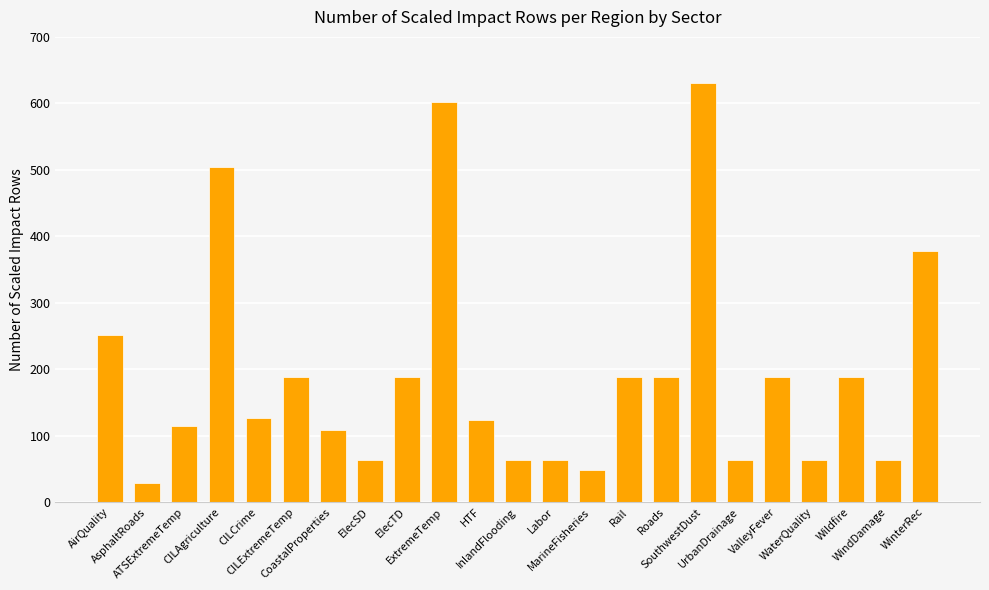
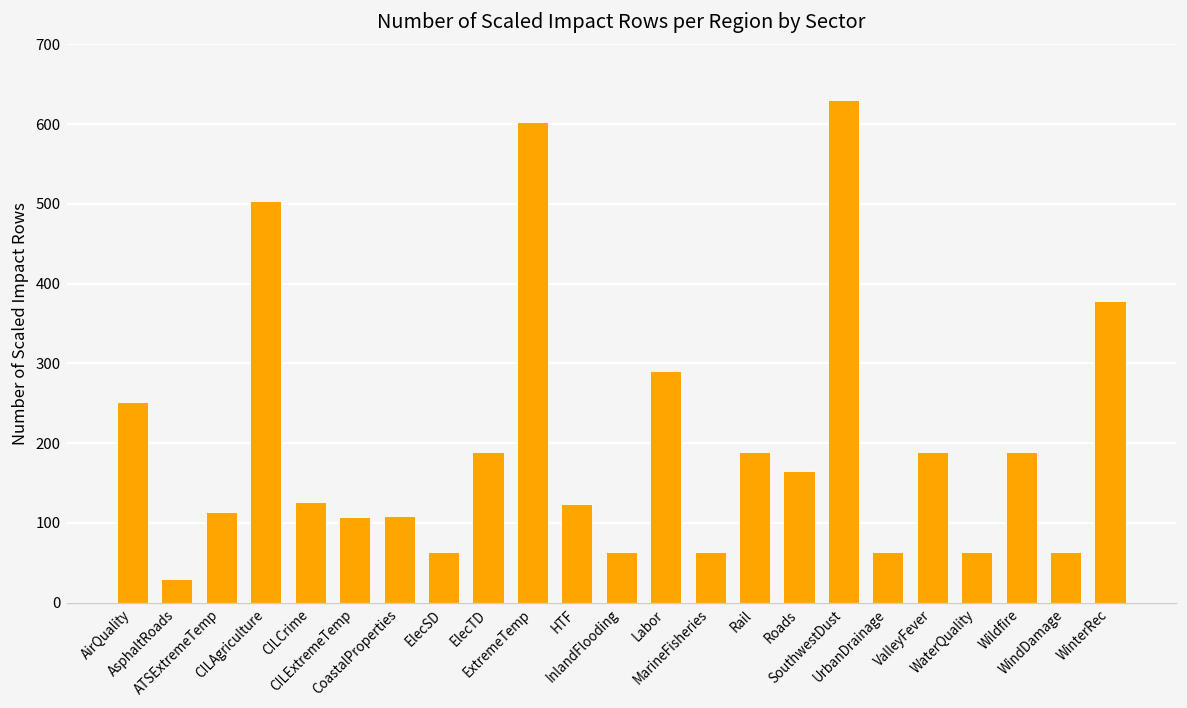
CILExtremeTemp: 190 -> 110
Labor: 60 -> 290
MarineFisheries: 50 -> 60
Roads: 190 -> 170
